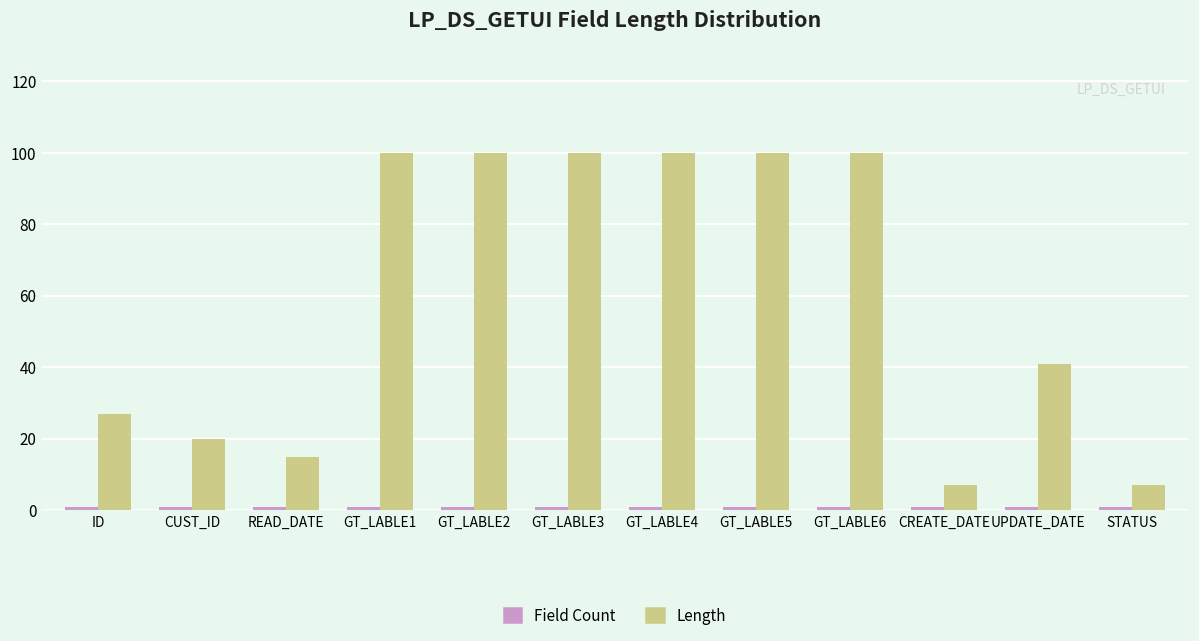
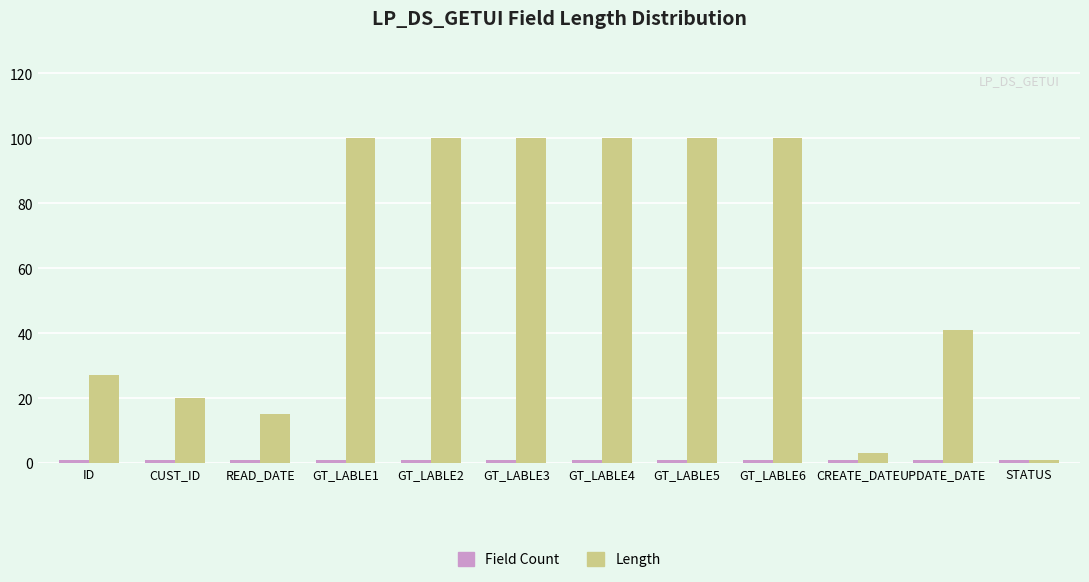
Length, CREATE_DATE: 7 -> 3
Length, STATUS: 7 -> 1
